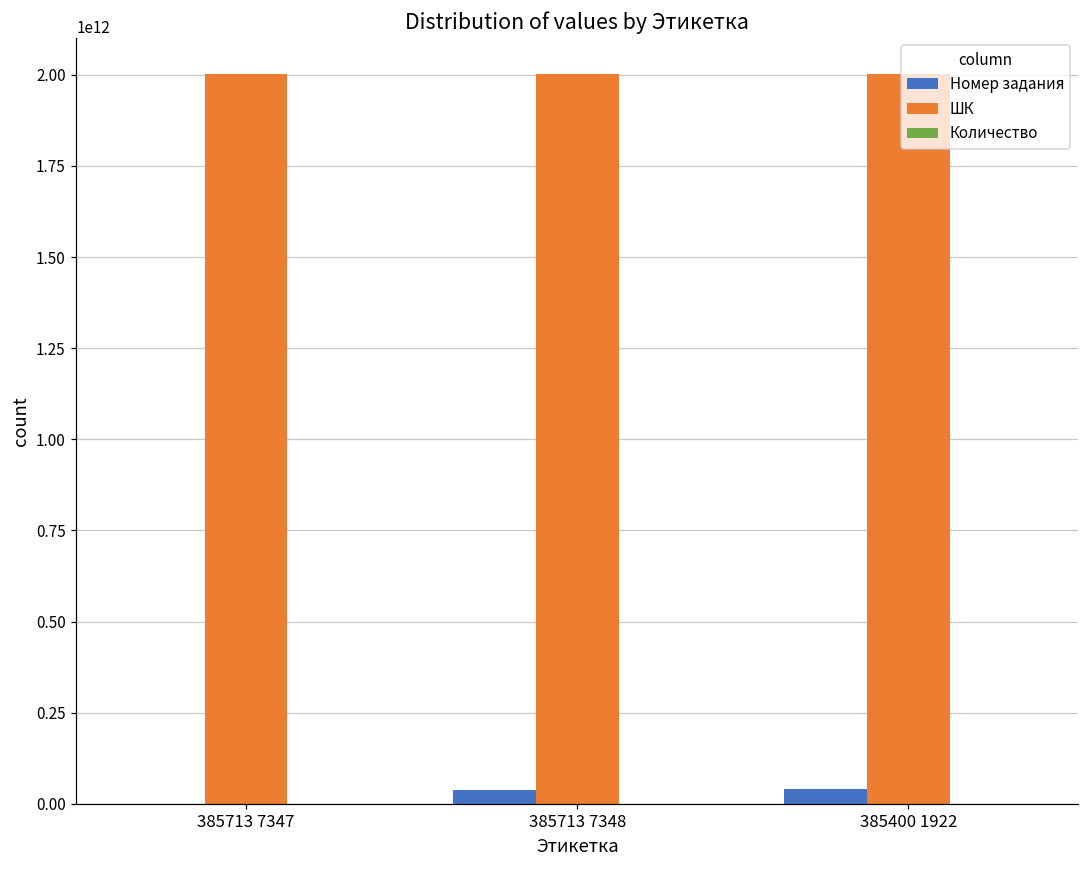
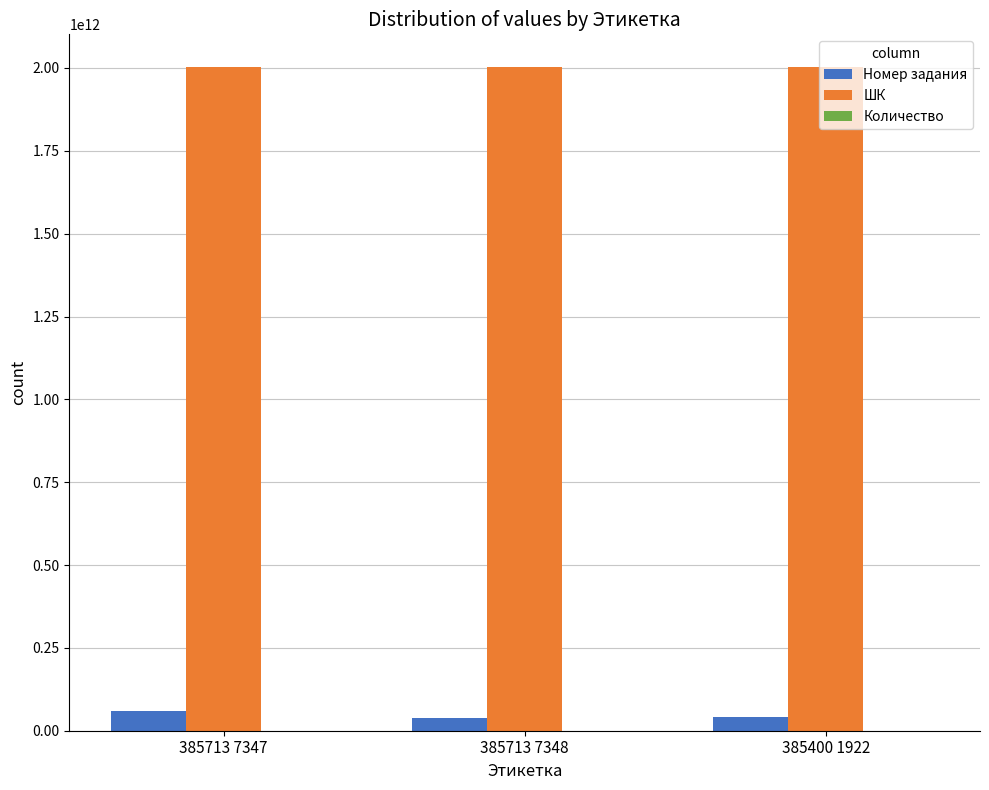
Номер задания, 385713 7347: 0 -> 60000000000
